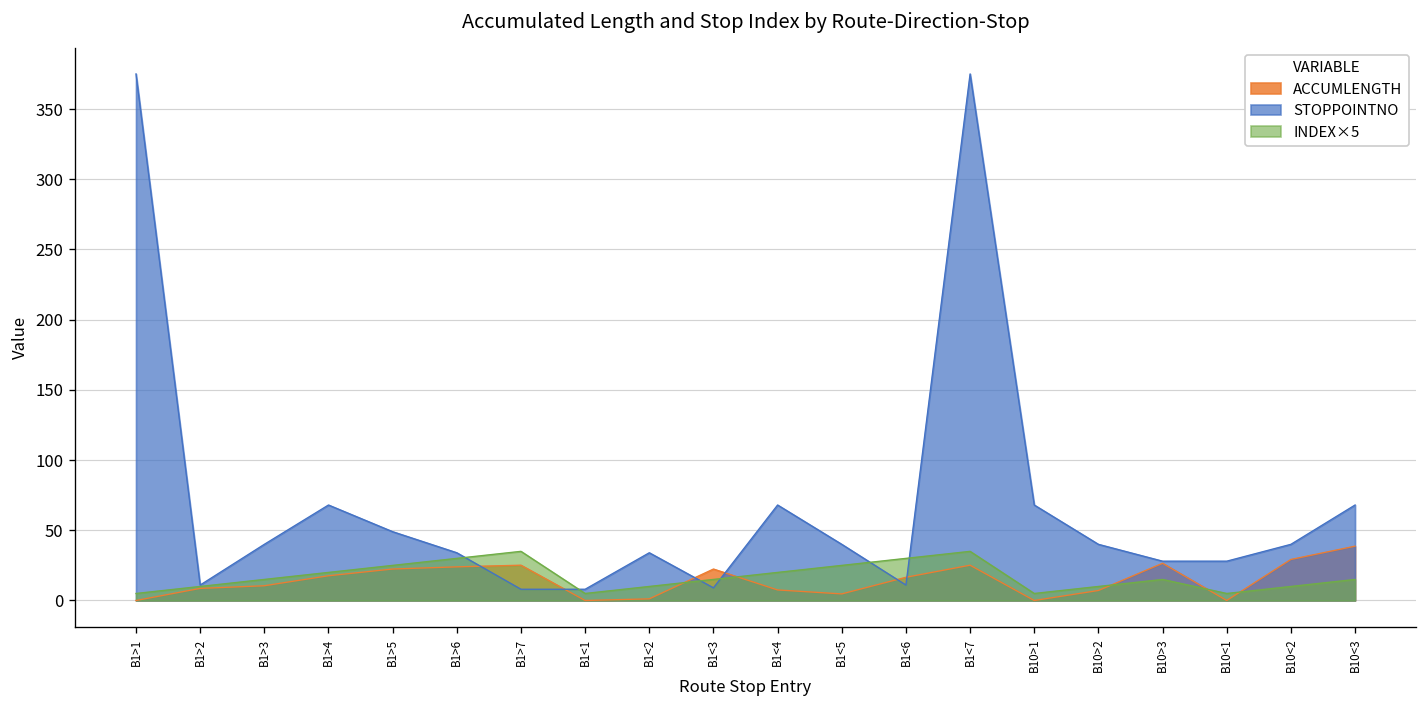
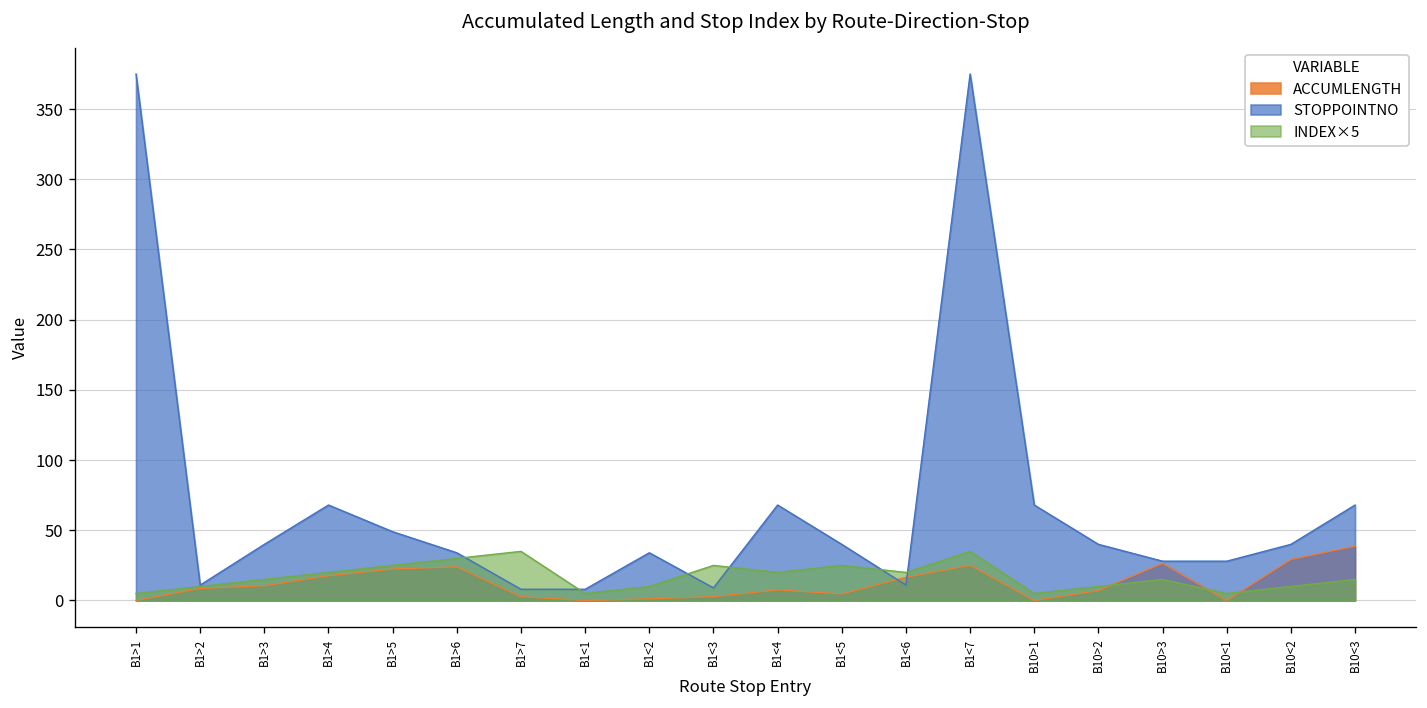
ACCUMLENGTH, B1>7: 25 -> 3
ACCUMLENGTH, B1<3: 22 -> 3
INDEX×5, B1<3: 15 -> 25
INDEX×5, B1<6: 30 -> 20
